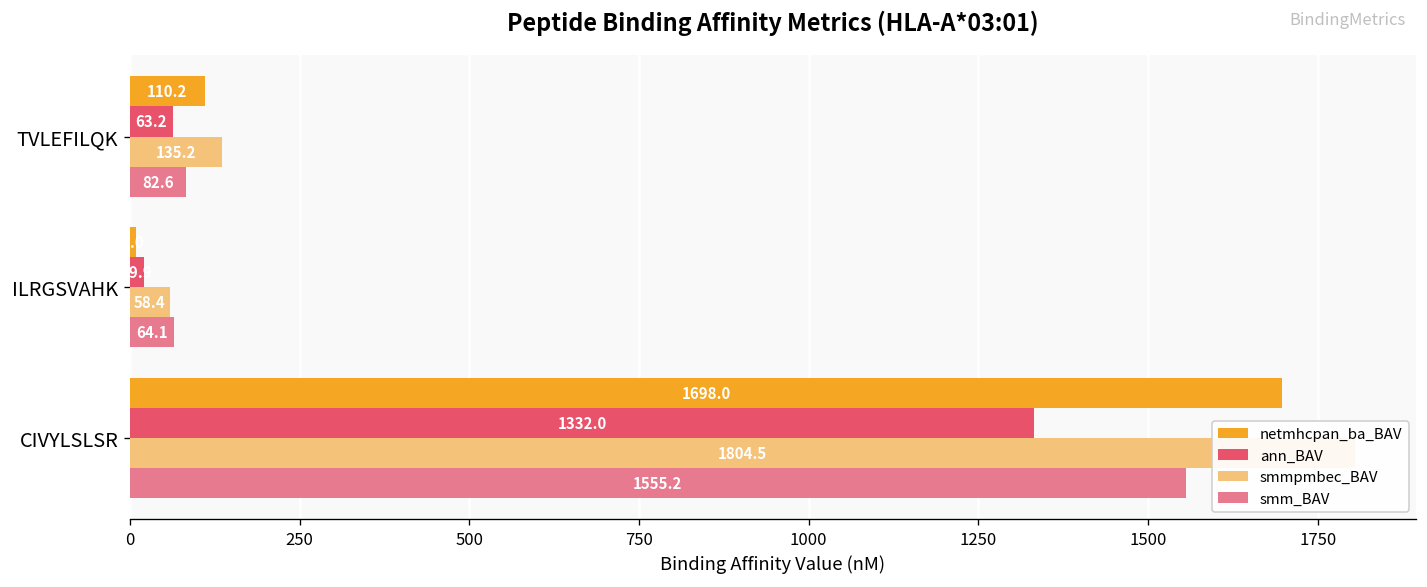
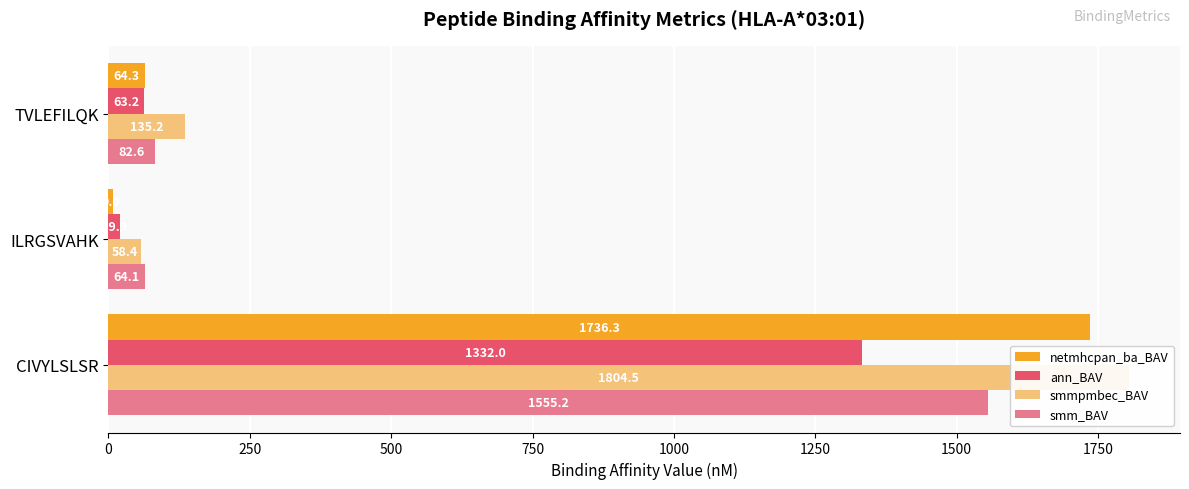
netmhcpan_ba_BAV, TVLEFILQK: 110.2 -> 64.3
netmhcpan_ba_BAV, CIVYLSLSR: 1698.0 -> 1736.3
